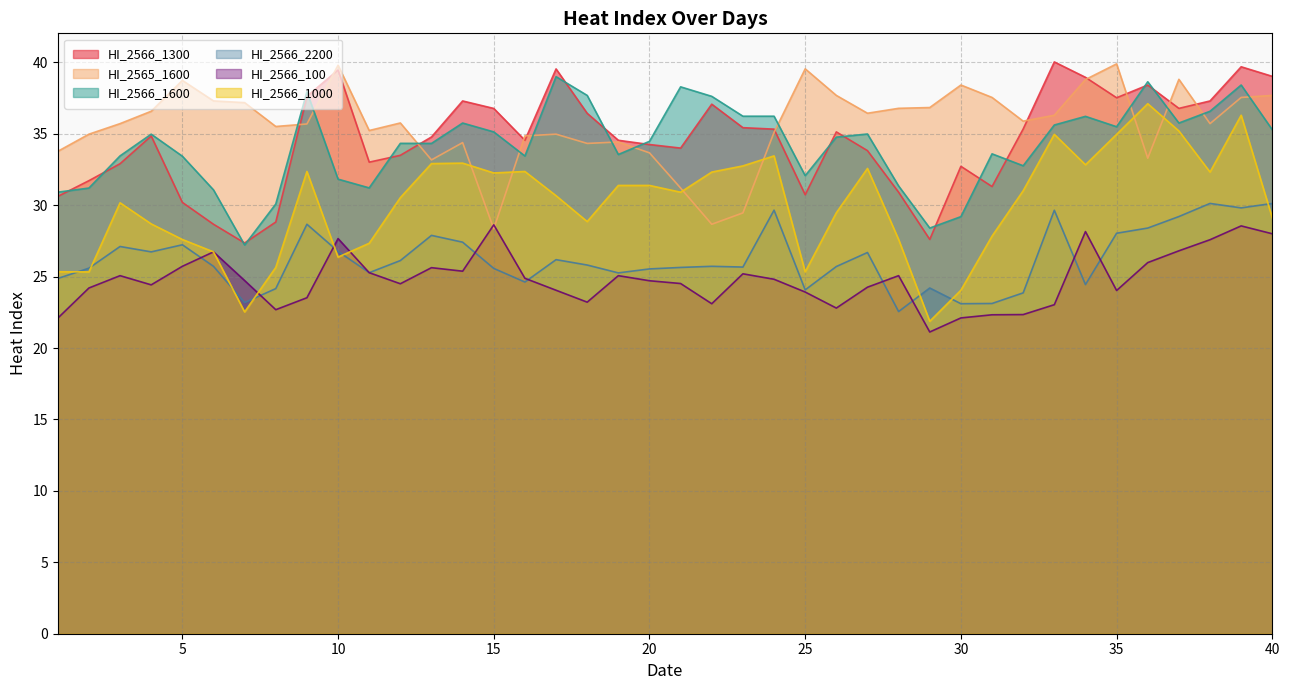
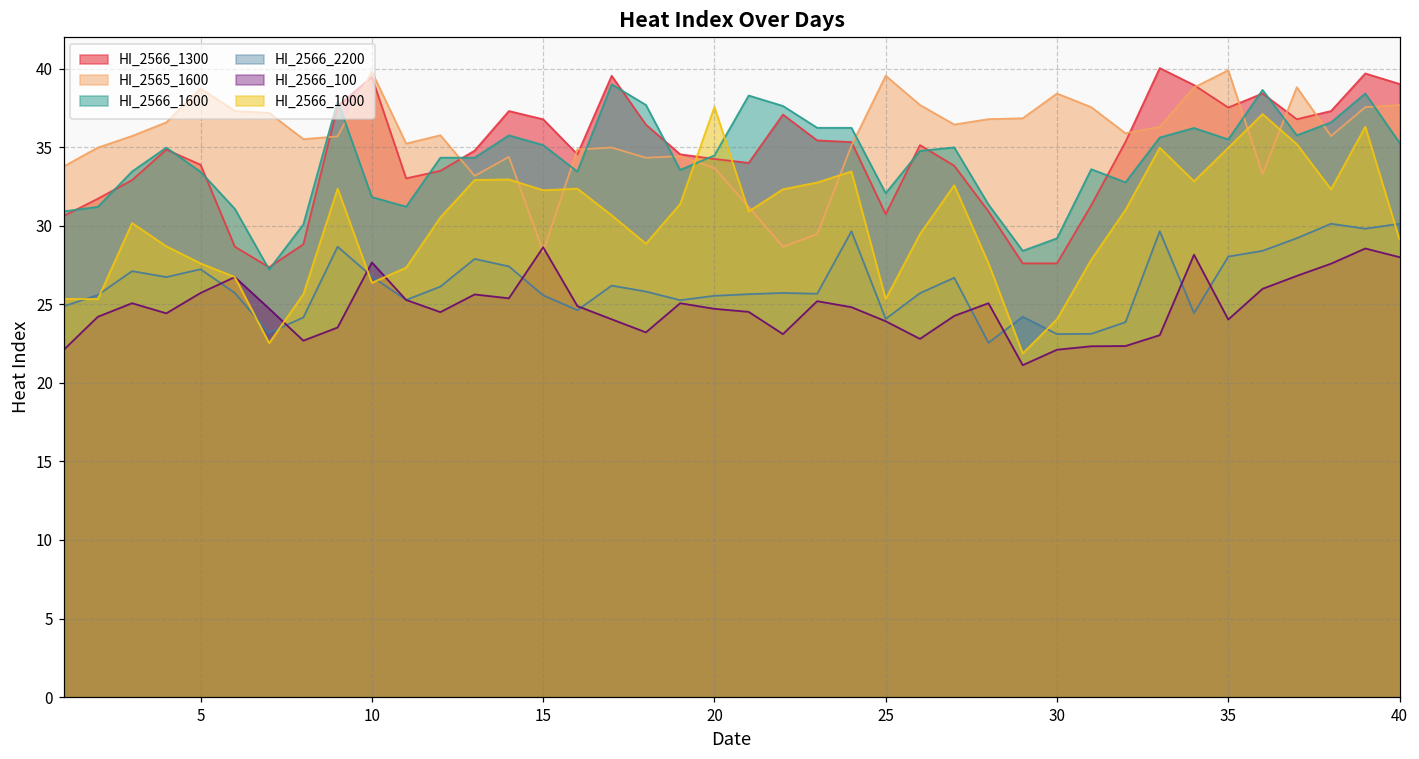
HI_2566_1300, 5: 30.2 -> 33.9
HI_2566_1000, 20: 31.4 -> 37.6
HI_2566_1300, 30: 32.7 -> 27.6
